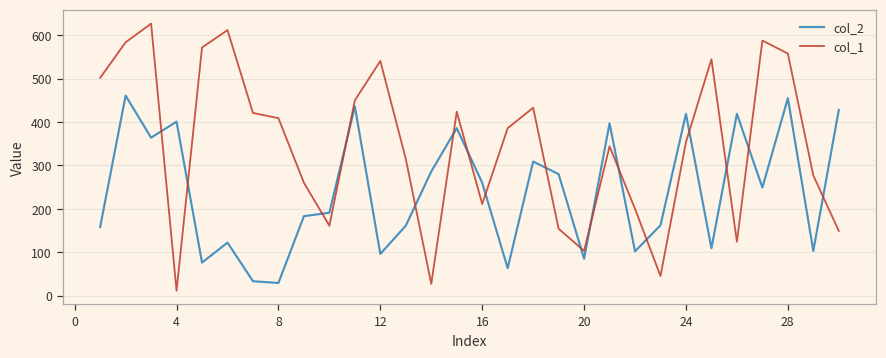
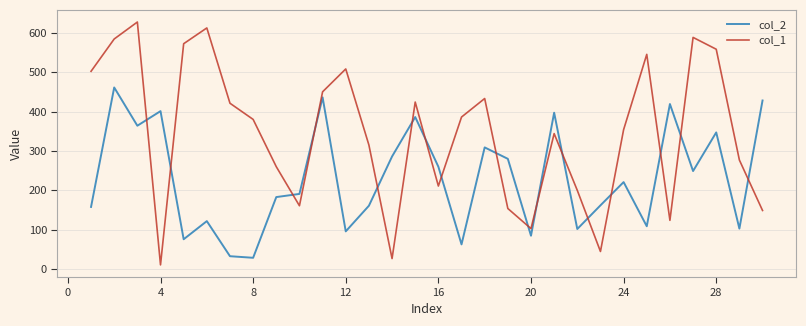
col_1, 8: 410 -> 380
col_1, 12: 540 -> 510
col_2, 24: 420 -> 220
col_2, 28: 460 -> 350
